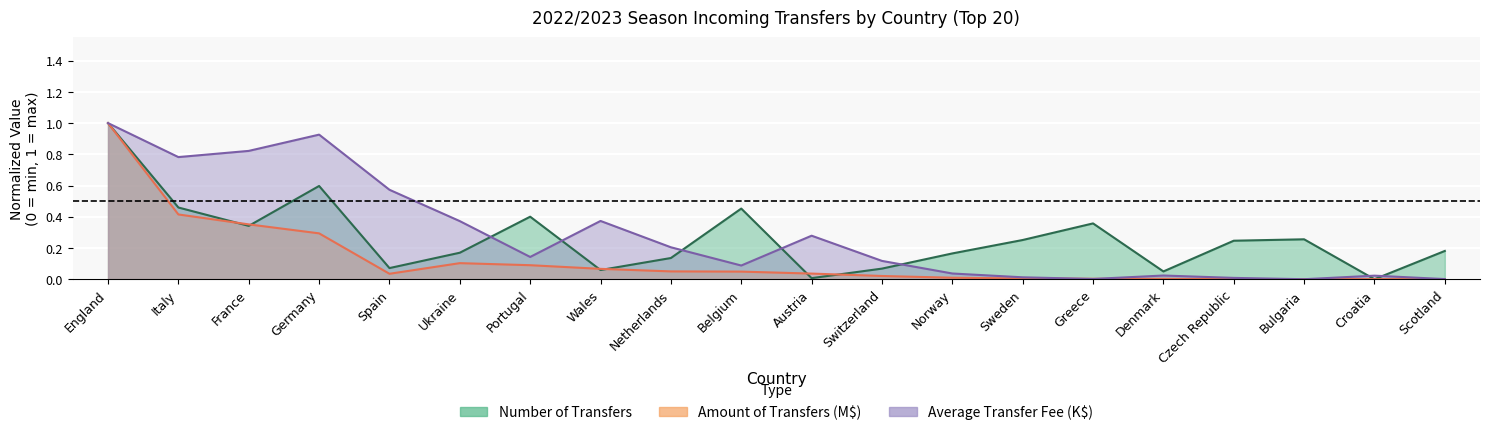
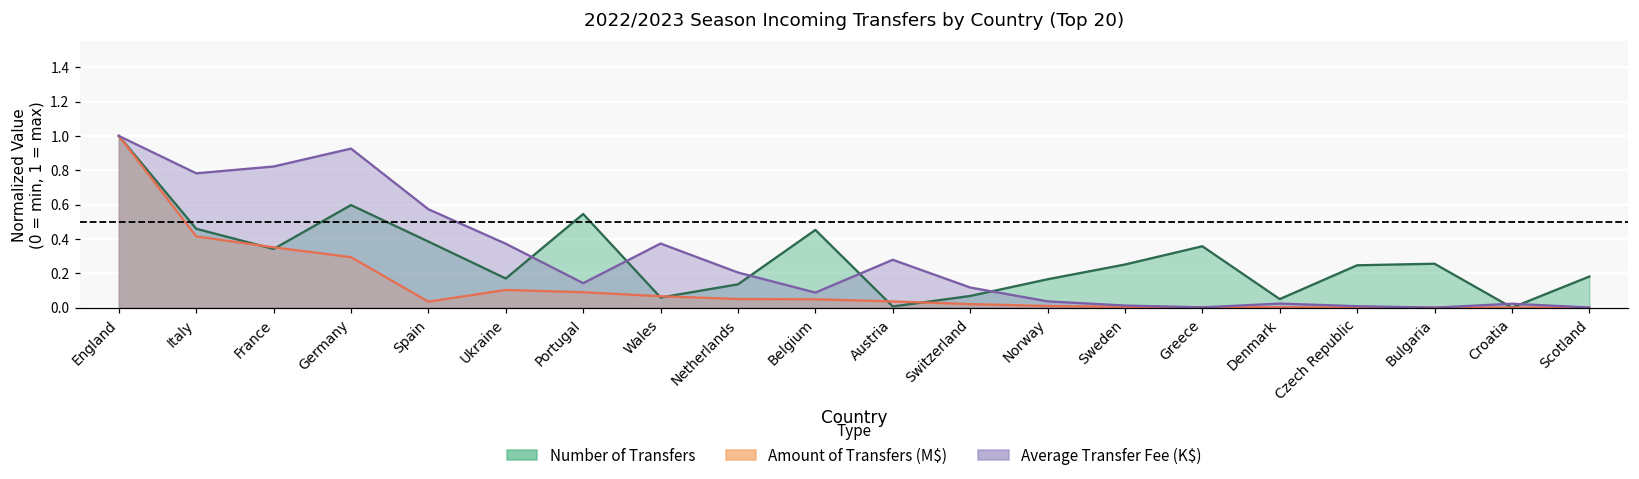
Number of Transfers, Spain: 0.07 -> 0.38
Number of Transfers, Portugal: 0.40 -> 0.55
